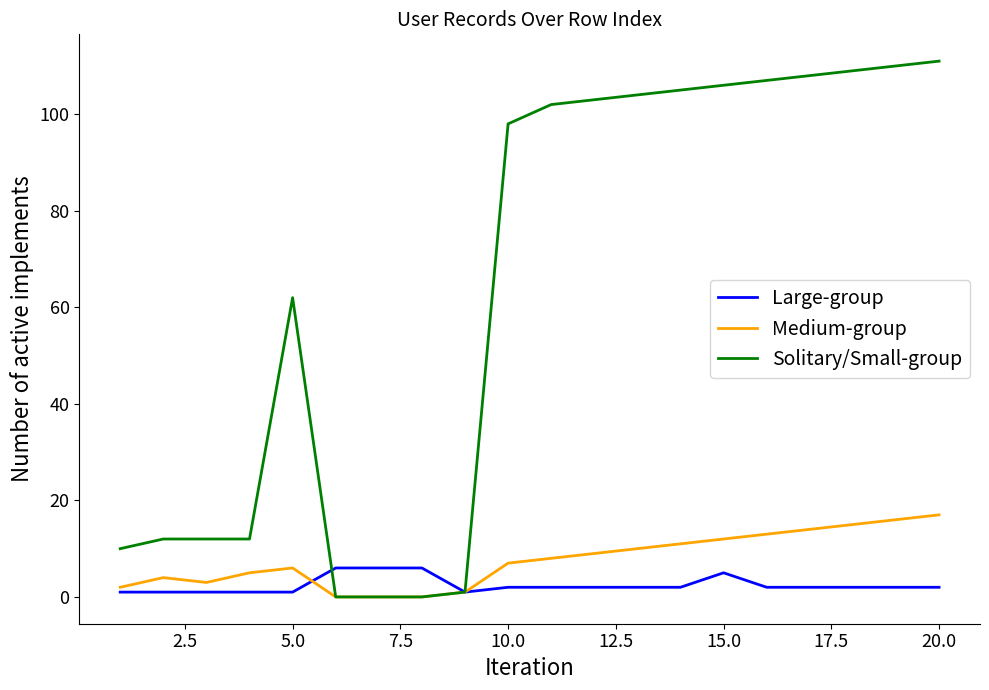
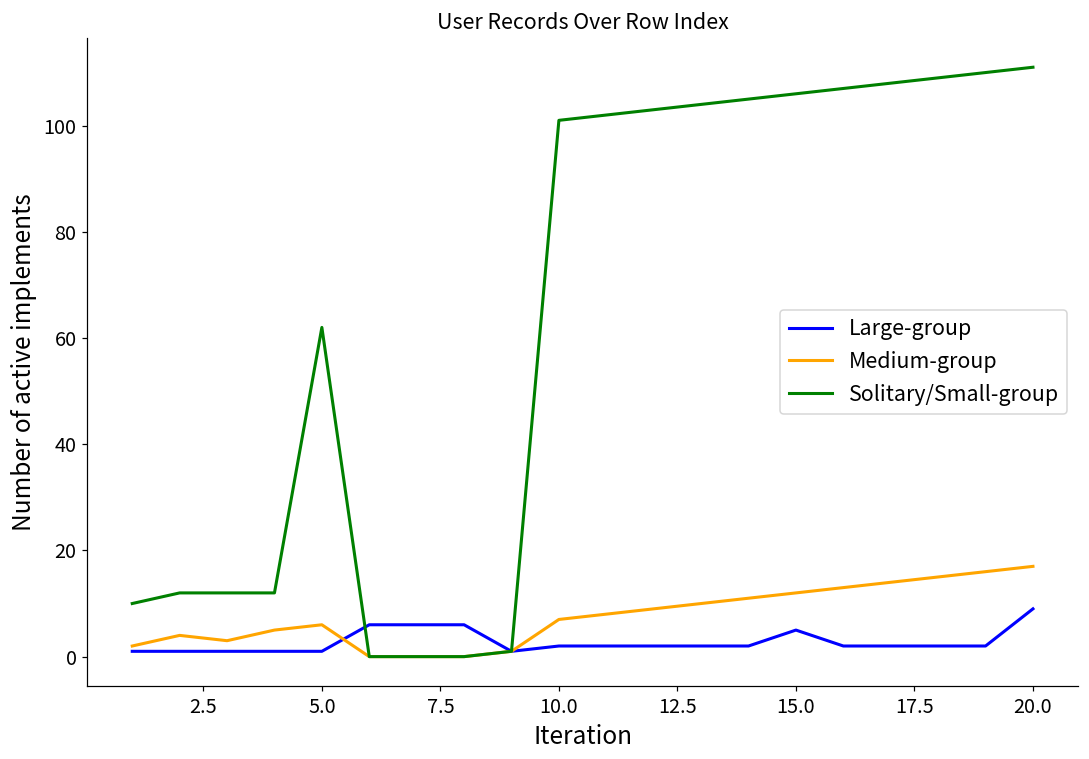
Solitary/Small-group, 10.0: 98 -> 101
Large-group, 20.0: 2 -> 9
